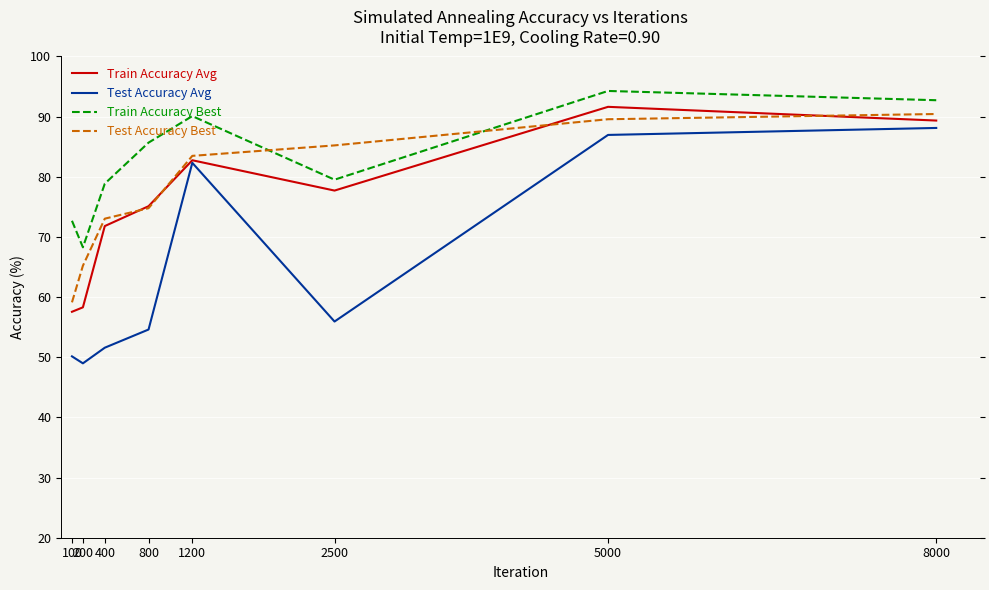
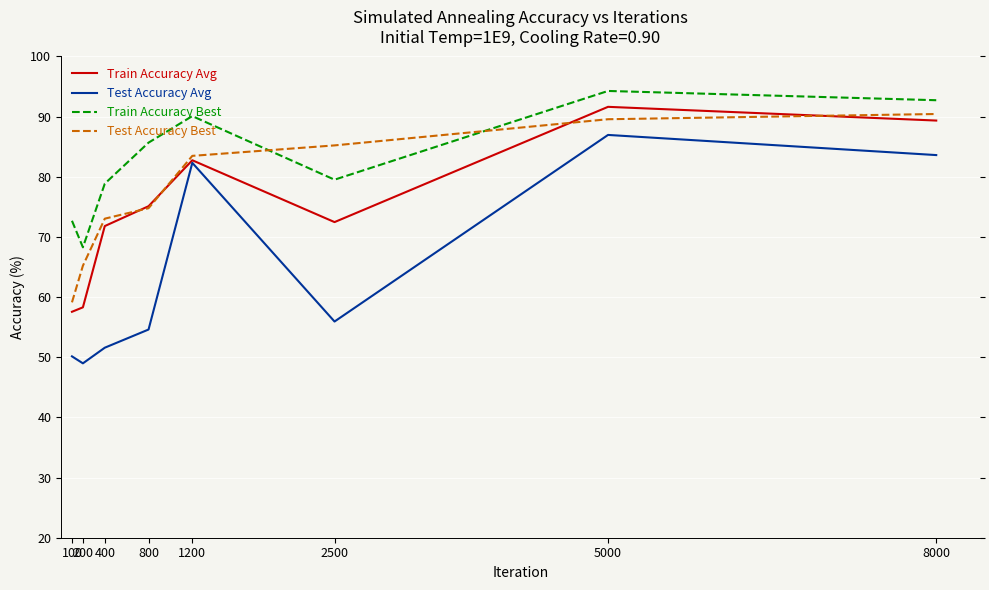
Train Accuracy Avg, 2500: 78 -> 72
Test Accuracy Avg, 8000: 88 -> 84
